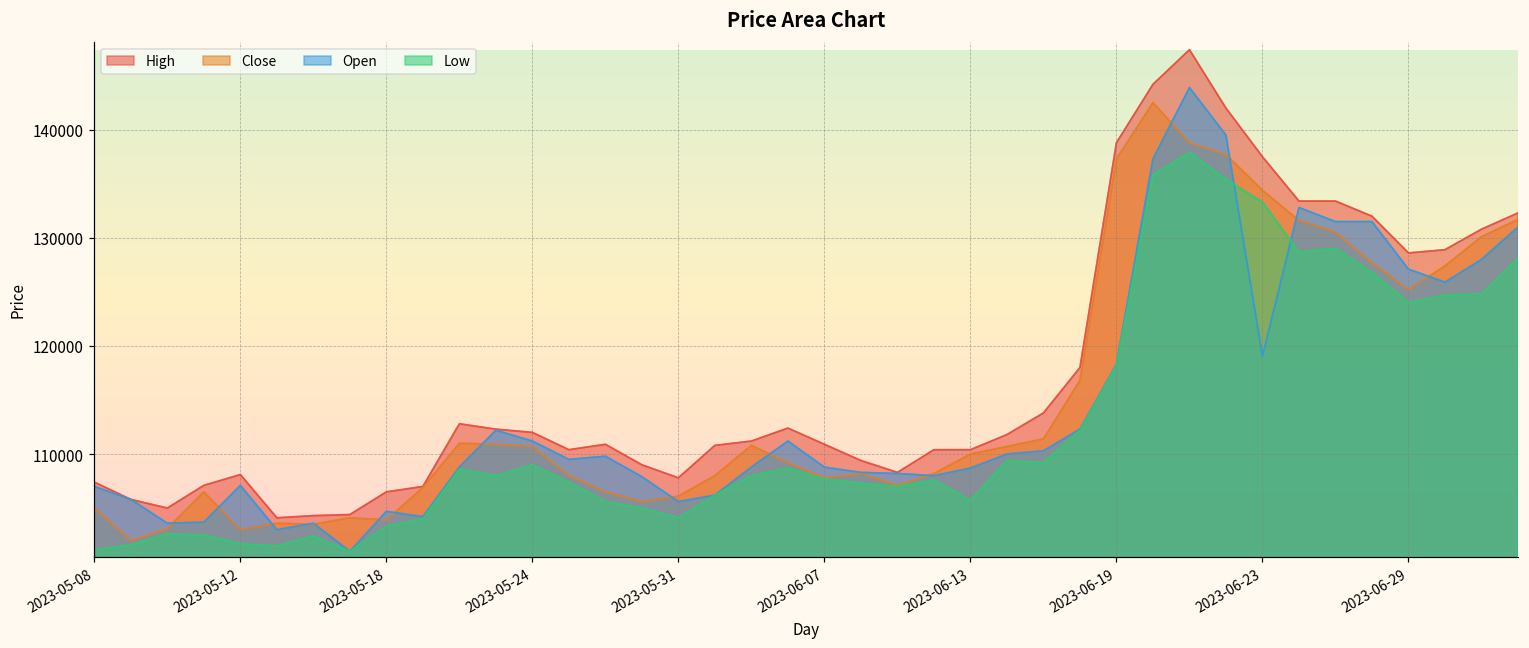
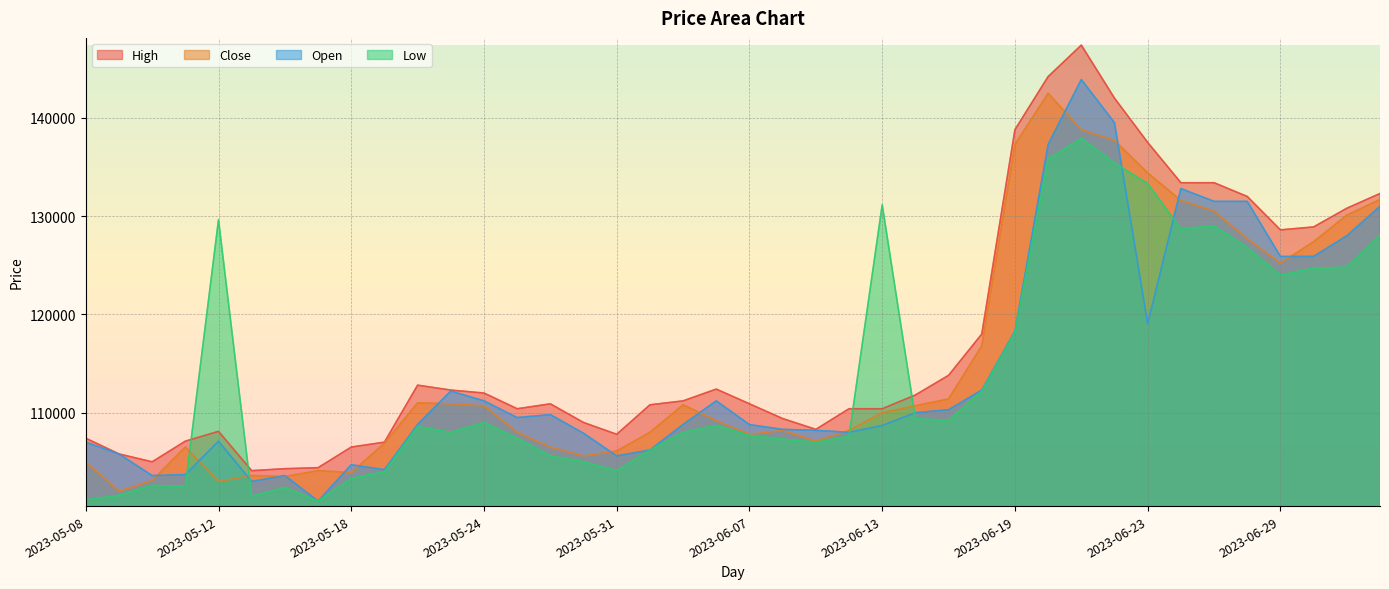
Low, 2023-05-12: 102000 -> 130000
Low, 2023-06-13: 106000 -> 131000
Open, 2023-06-29: 127000 -> 126000
